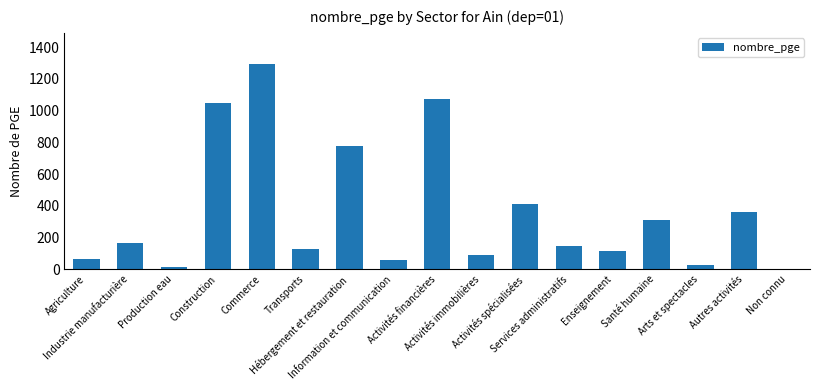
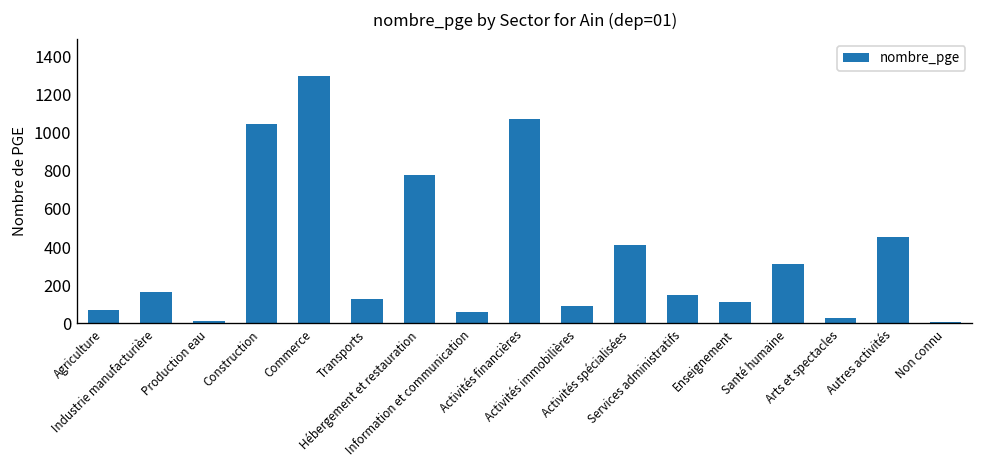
Autres activités: 360 -> 450
